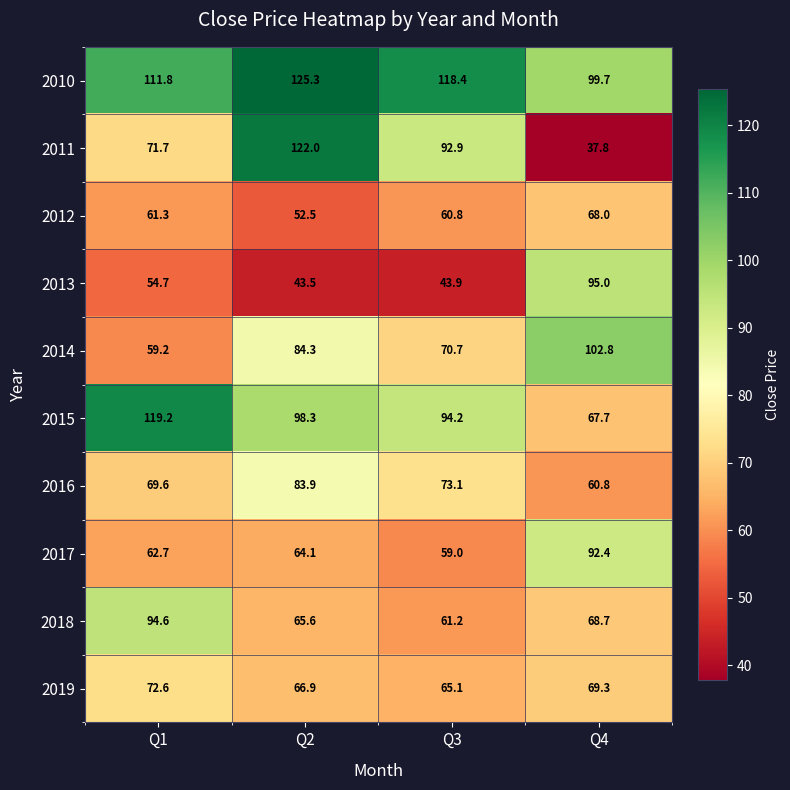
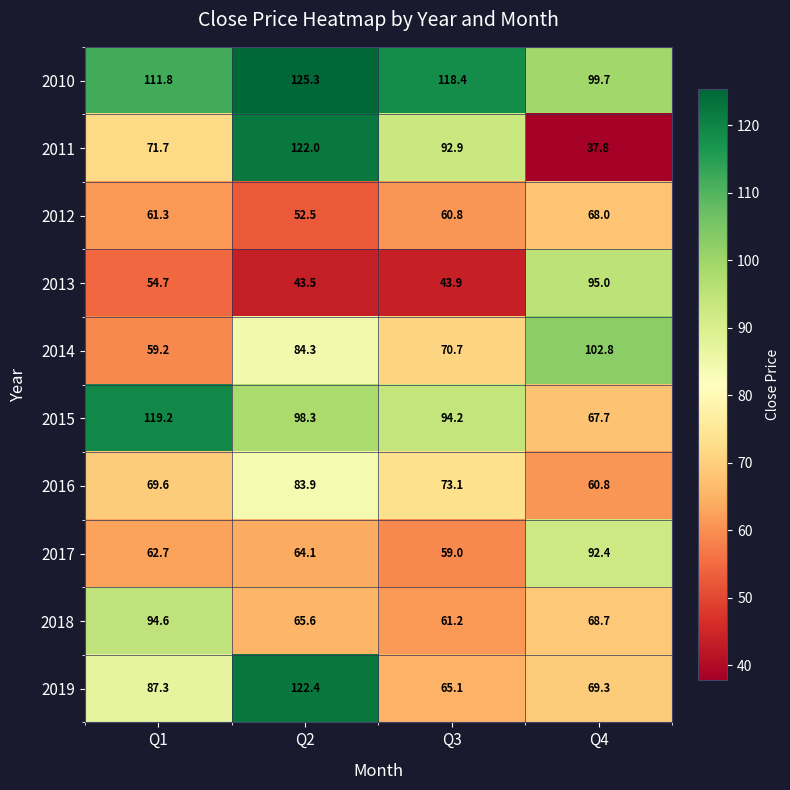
2019, Q1: 72.6 -> 87.3
2019, Q2: 66.9 -> 122.4
